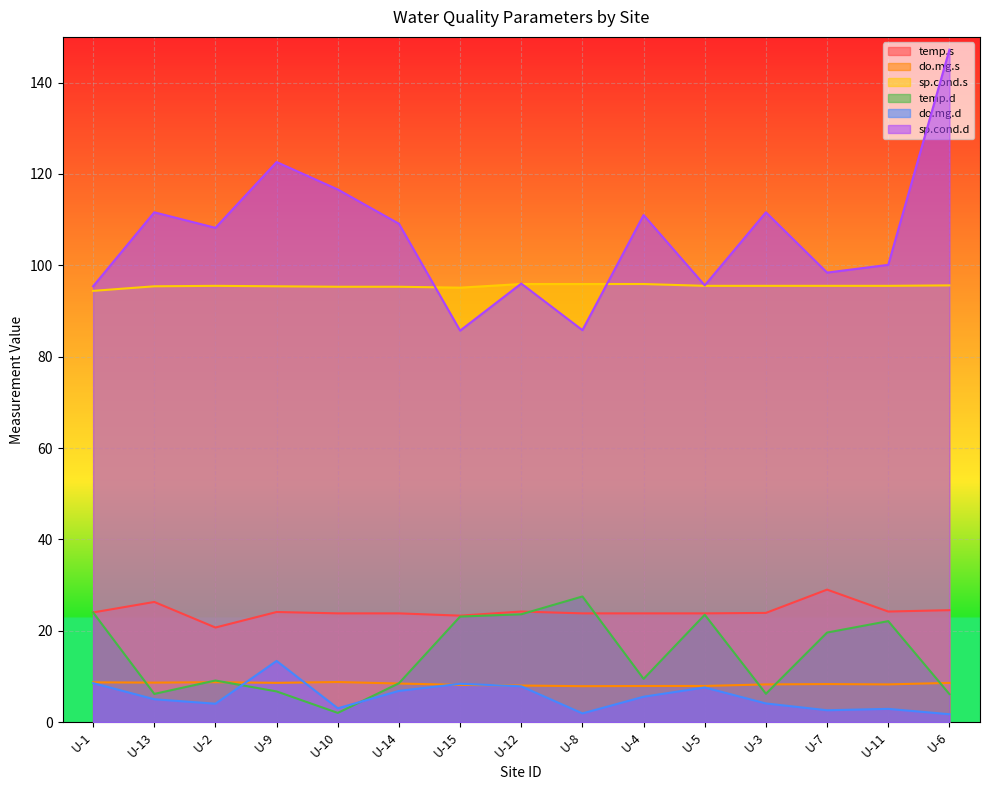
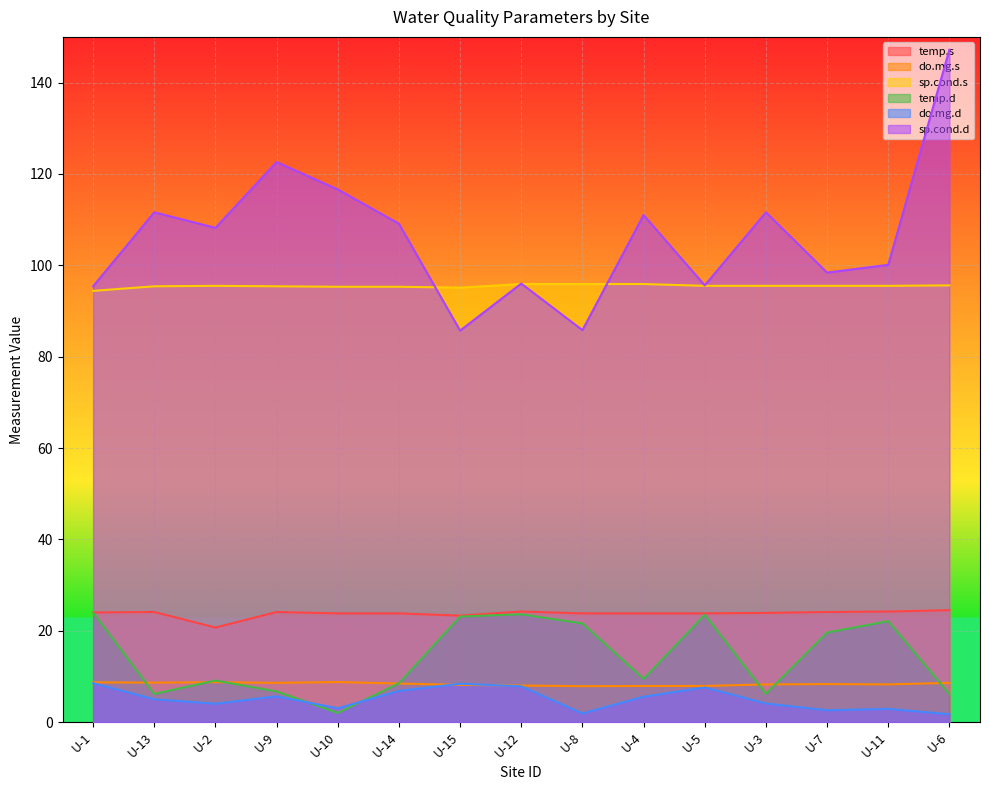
temp.s, U-13: 26 -> 24
do.mg.d, U-9: 13 -> 6
temp.d, U-8: 28 -> 22
temp.s, U-7: 29 -> 24
